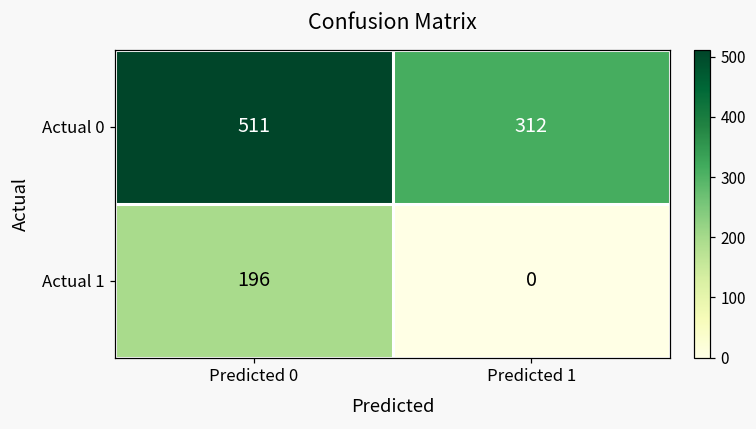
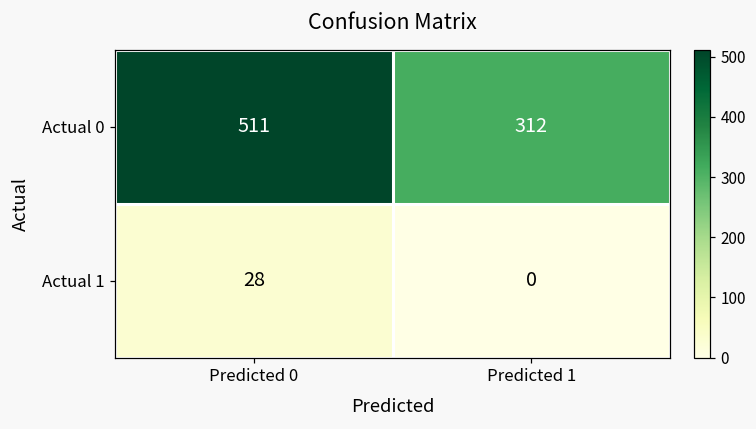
Actual 1, Predicted 0: 196 -> 28
